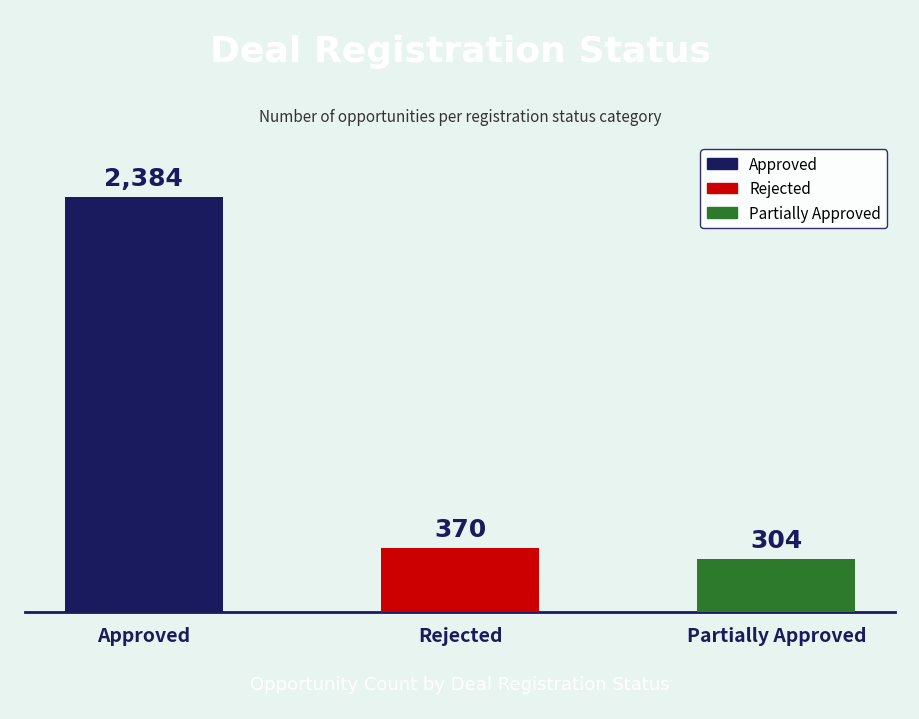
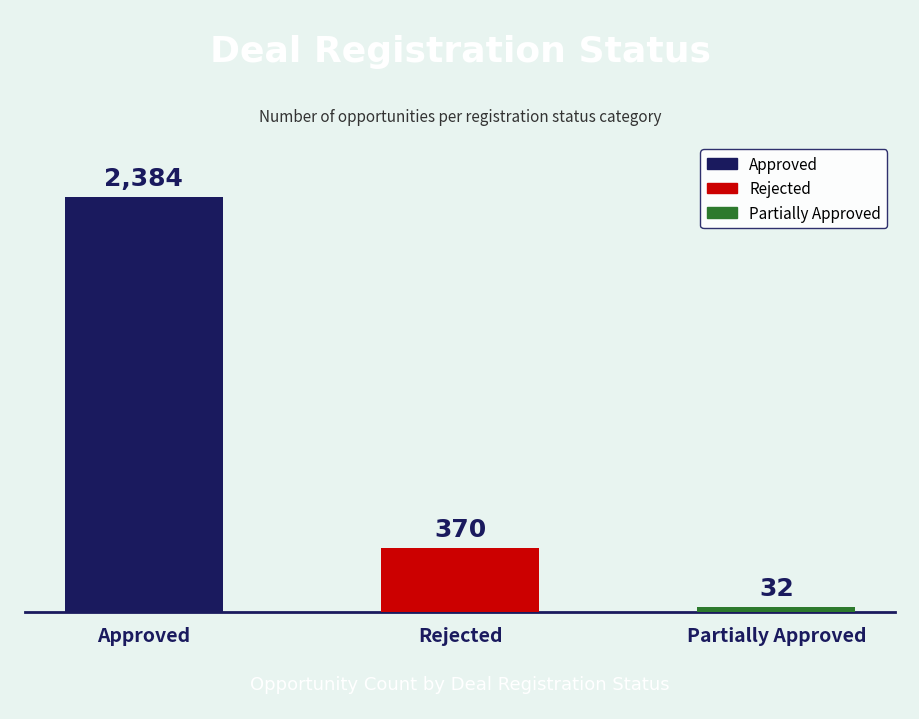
Partially Approved: 304 -> 32
